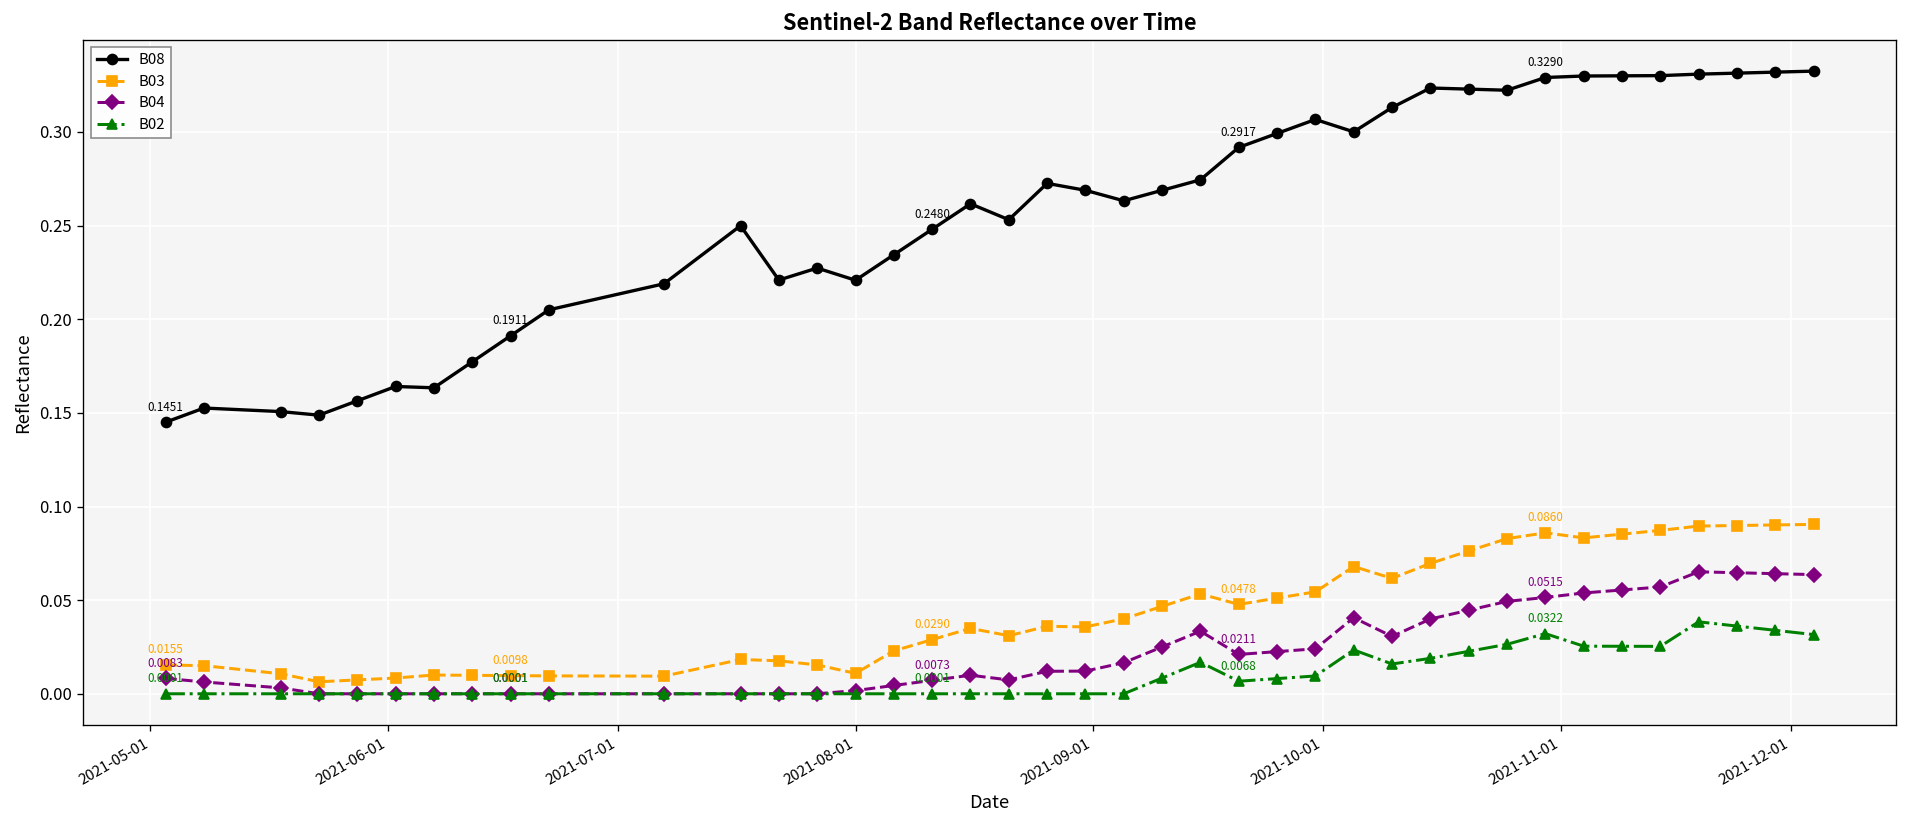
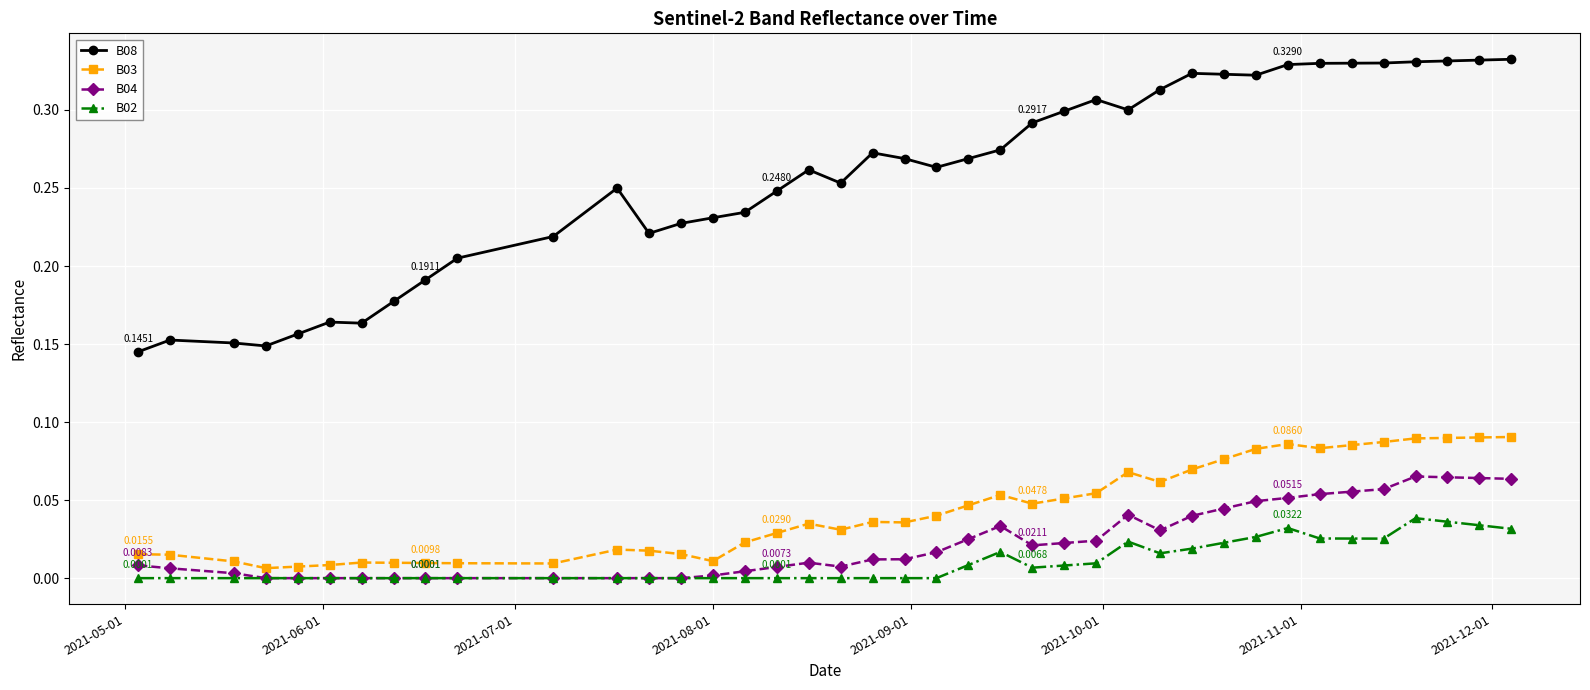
B08, 2021-08-01: 0.221 -> 0.231
